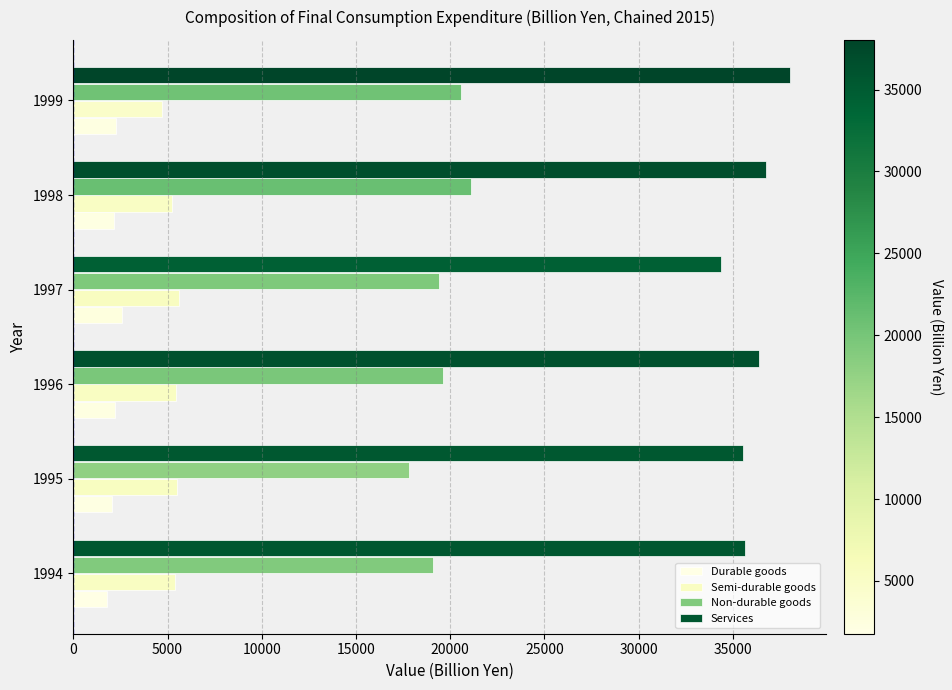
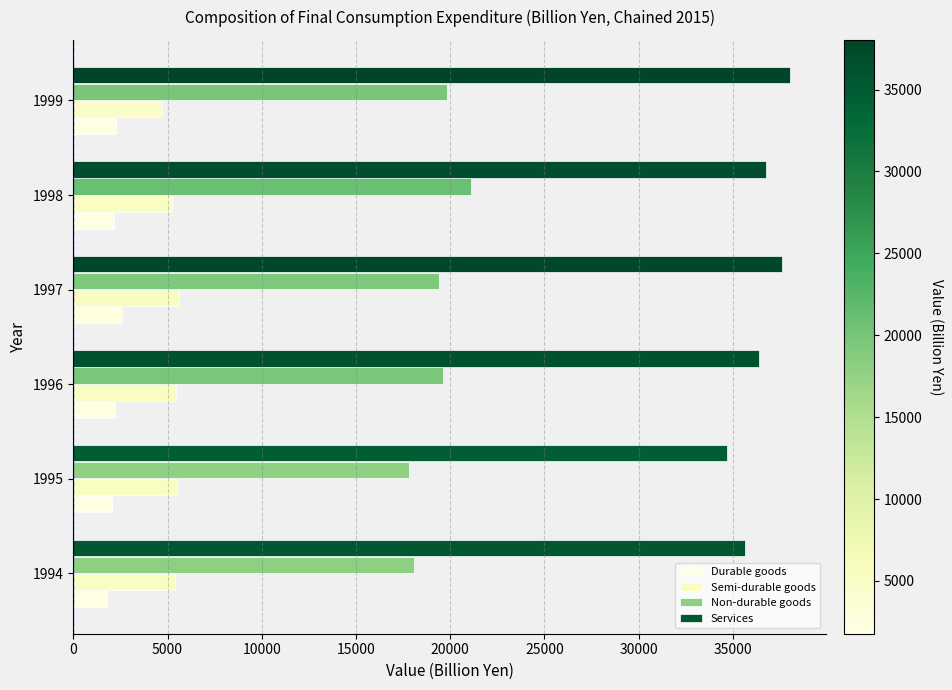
Non-durable goods, 1999: 20600 -> 19800
Services, 1997: 34400 -> 37600
Services, 1995: 35500 -> 34700
Non-durable goods, 1994: 19100 -> 18100
